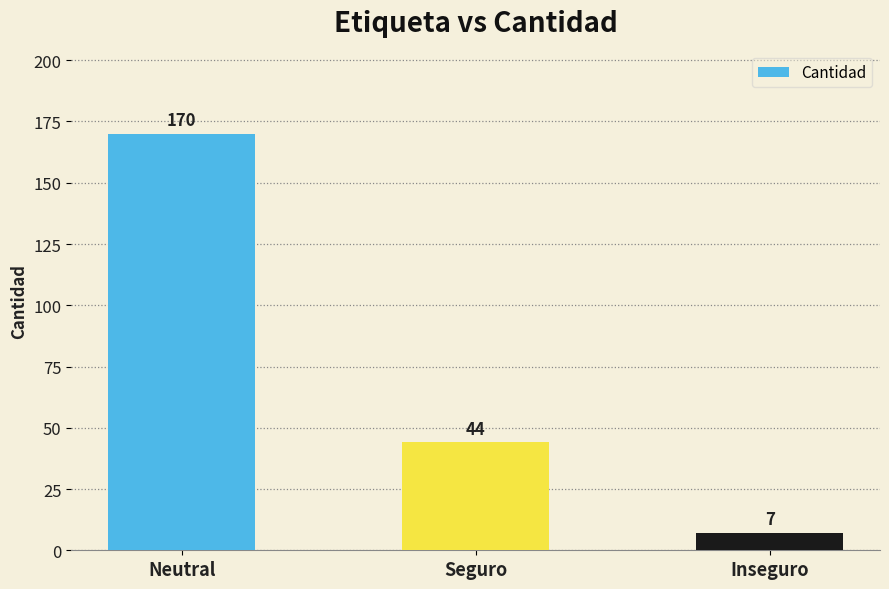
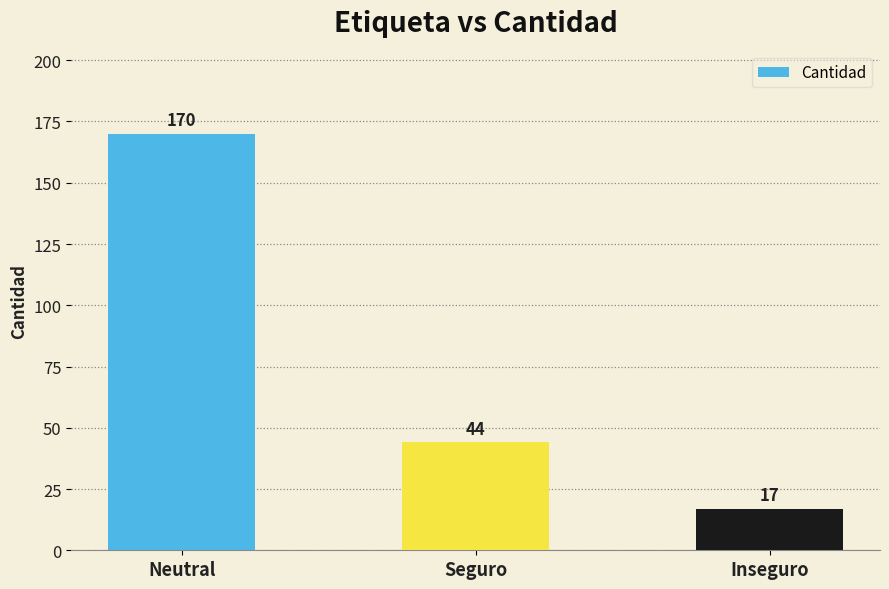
Inseguro: 7 -> 17
